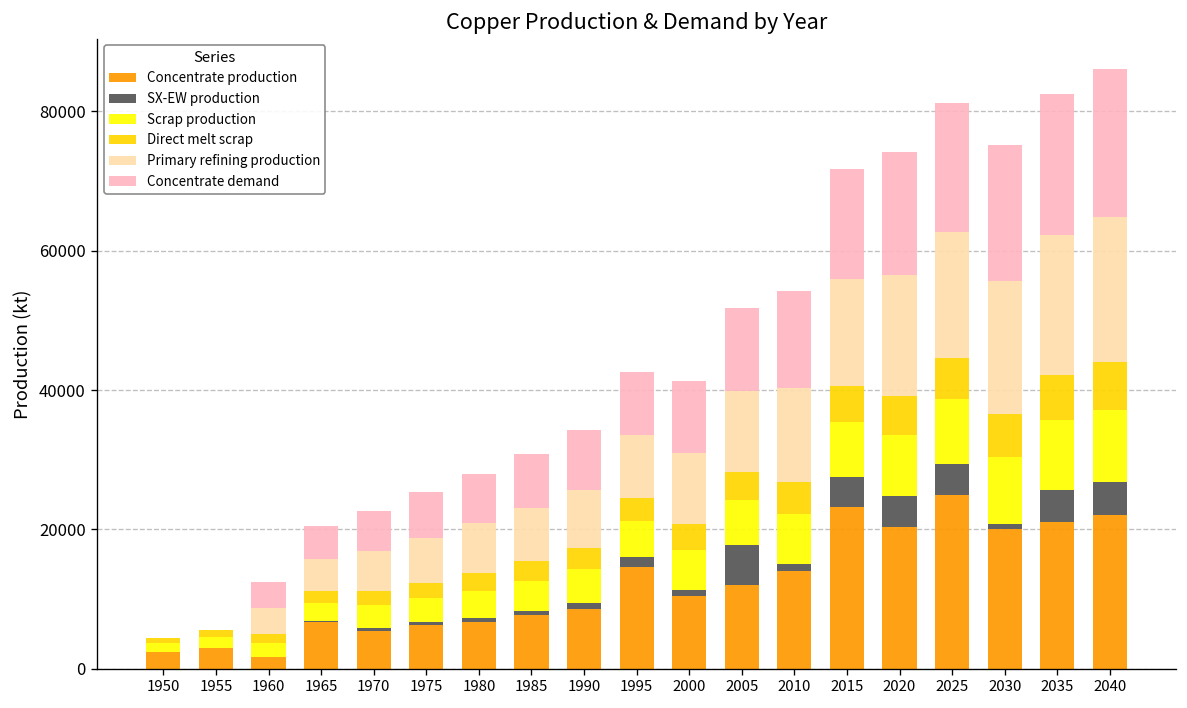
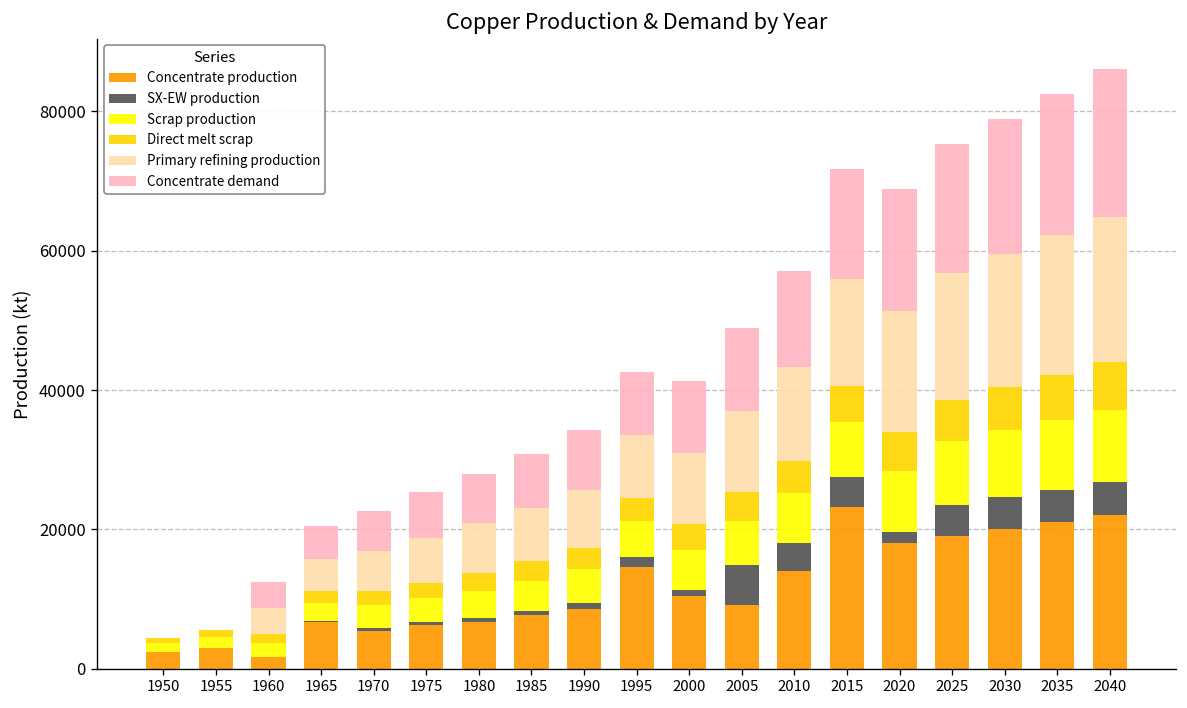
Concentrate production, 2005: 12000 -> 9000
SX-EW production, 2010: 1000 -> 4000
Concentrate production, 2020: 20000 -> 18000
SX-EW production, 2020: 4000 -> 2000
Concentrate production, 2025: 25000 -> 19000
SX-EW production, 2030: 1000 -> 5000
